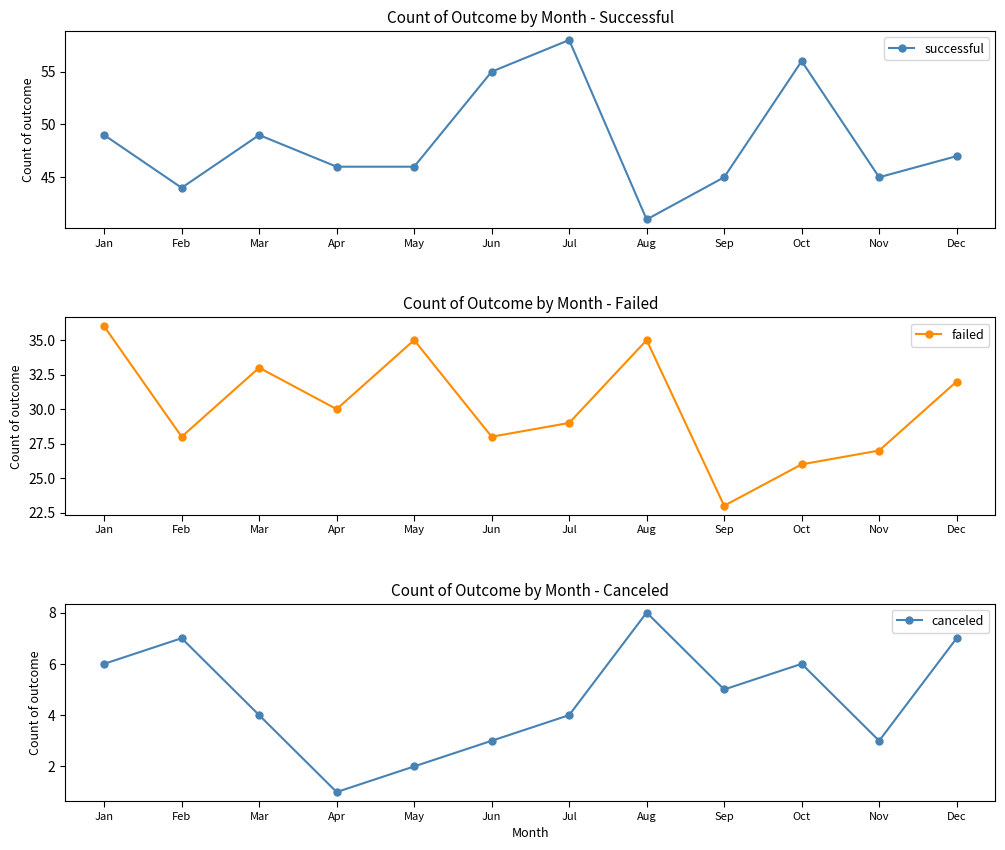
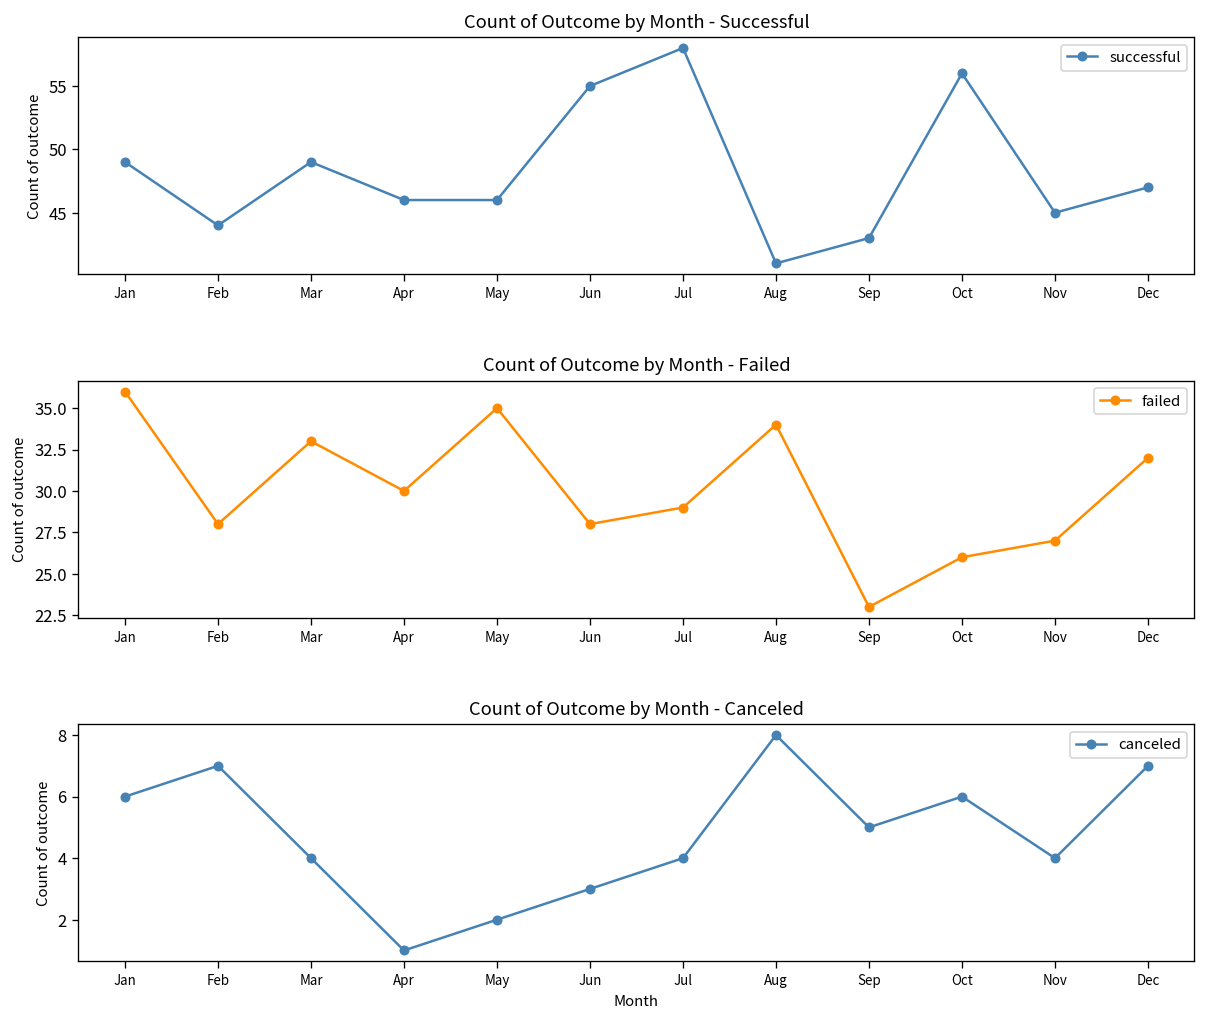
Count of Outcome by Month - Successful, Sep: 45 -> 43
Count of Outcome by Month - Failed, Aug: 35 -> 34
Count of Outcome by Month - Canceled, Nov: 3 -> 4
